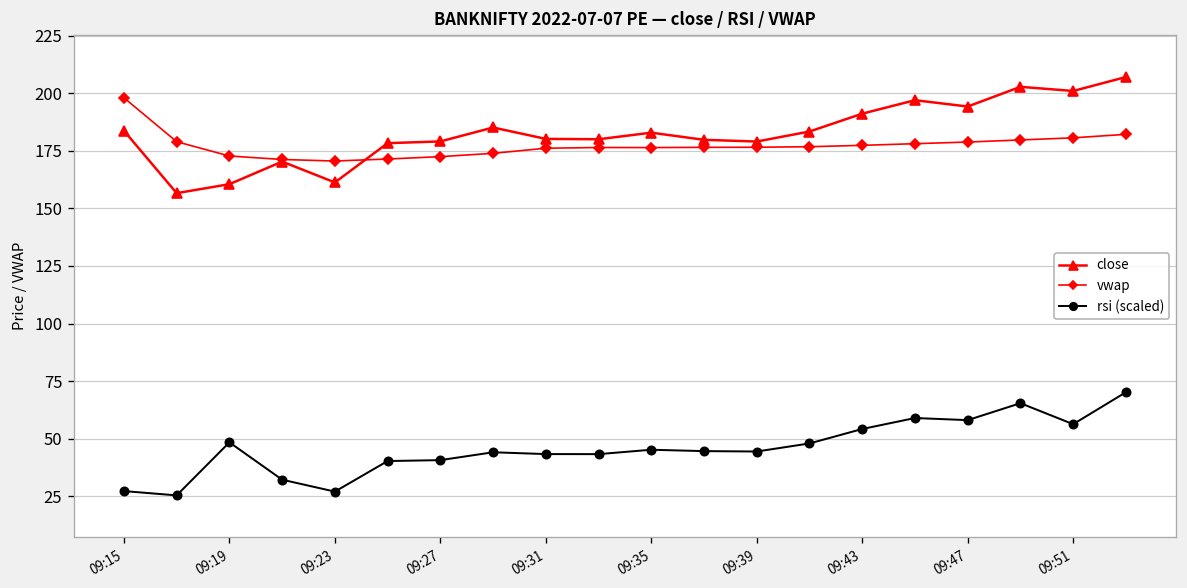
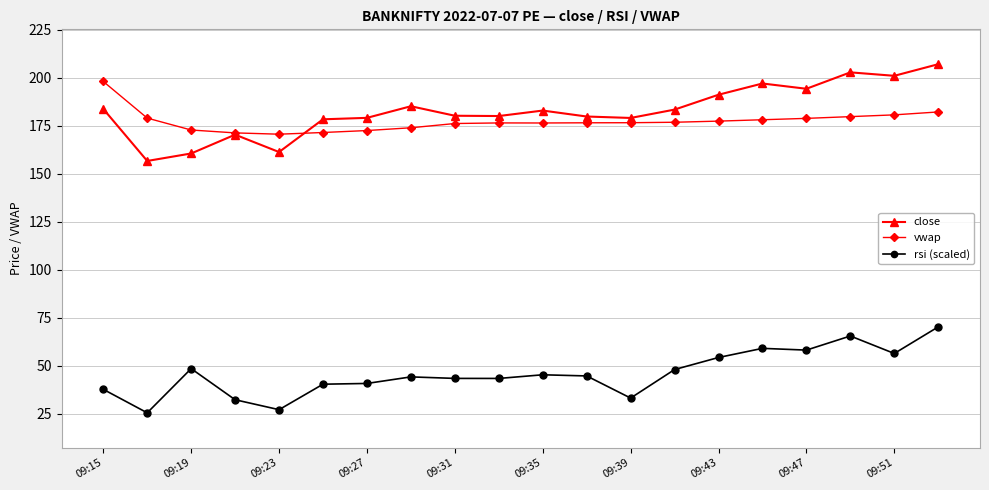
rsi (scaled), 09:15: 27 -> 38
rsi (scaled), 09:39: 44 -> 33
